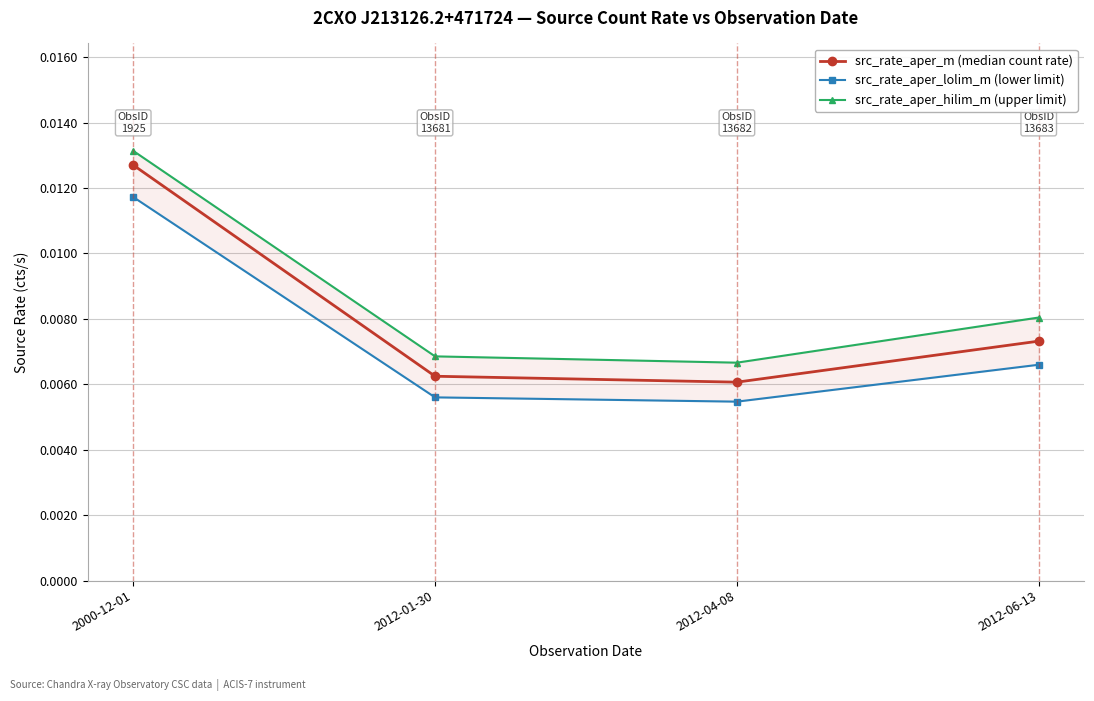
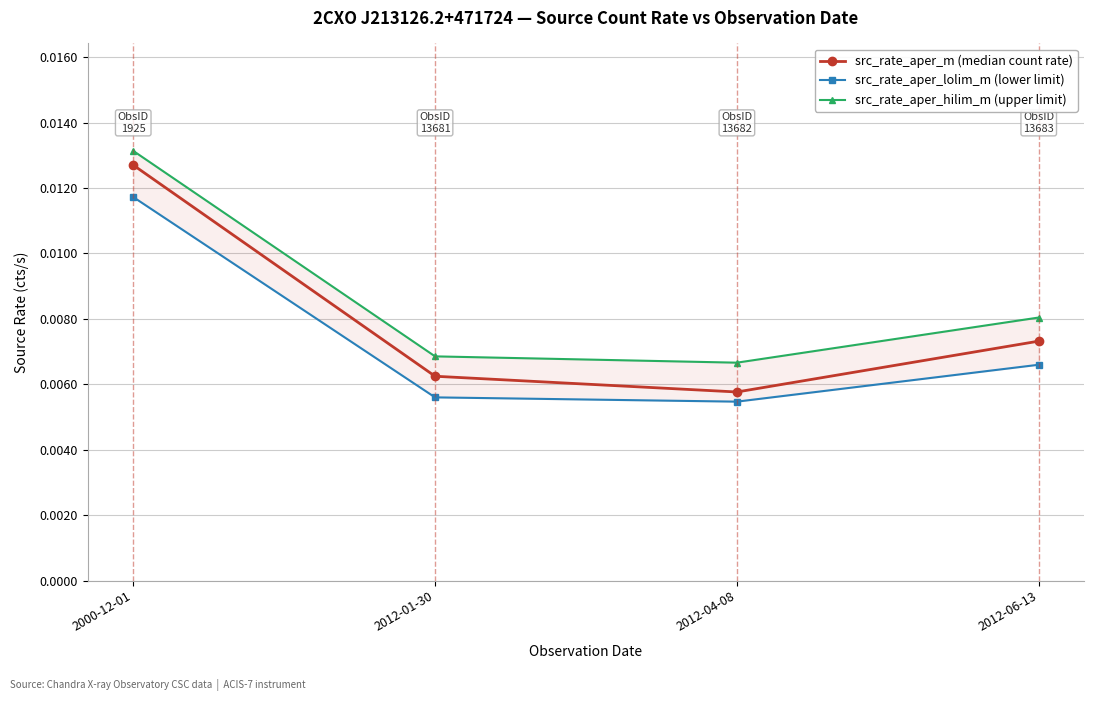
src_rate_aper_m (median count rate), 2012-04-08: 0.0061 -> 0.0058
